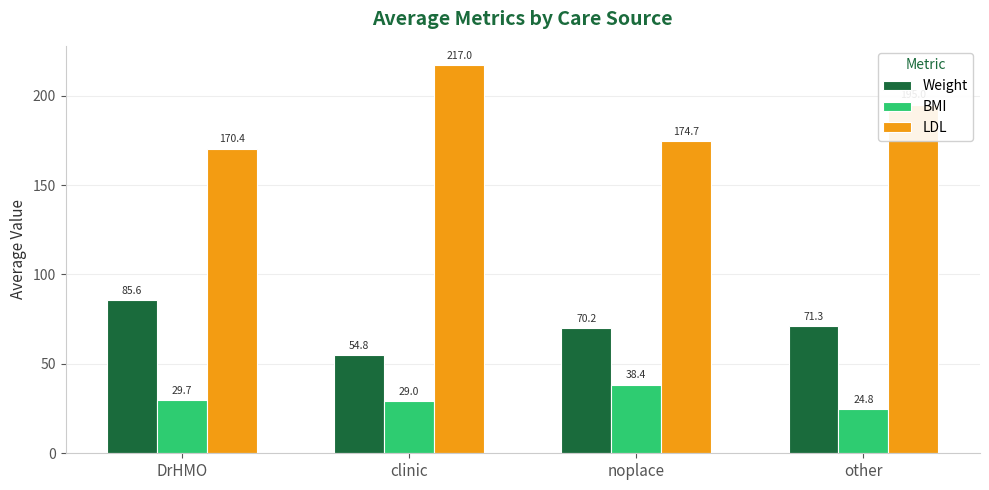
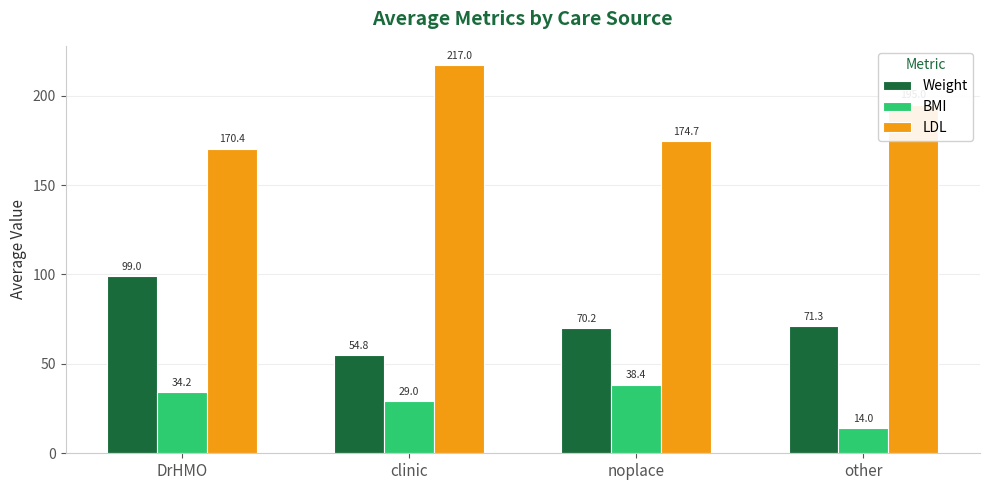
Weight, DrHMO: 85.6 -> 99.0
BMI, DrHMO: 29.7 -> 34.2
BMI, other: 24.8 -> 14.0
